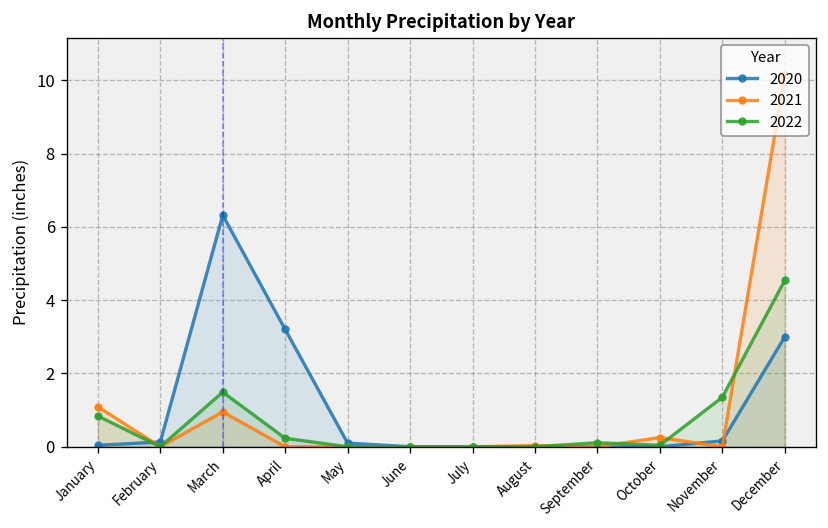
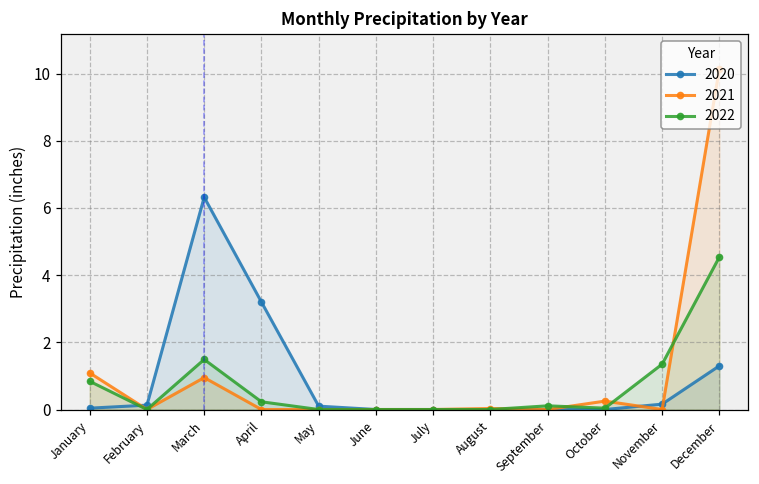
2020, December: 3.0 -> 1.3
